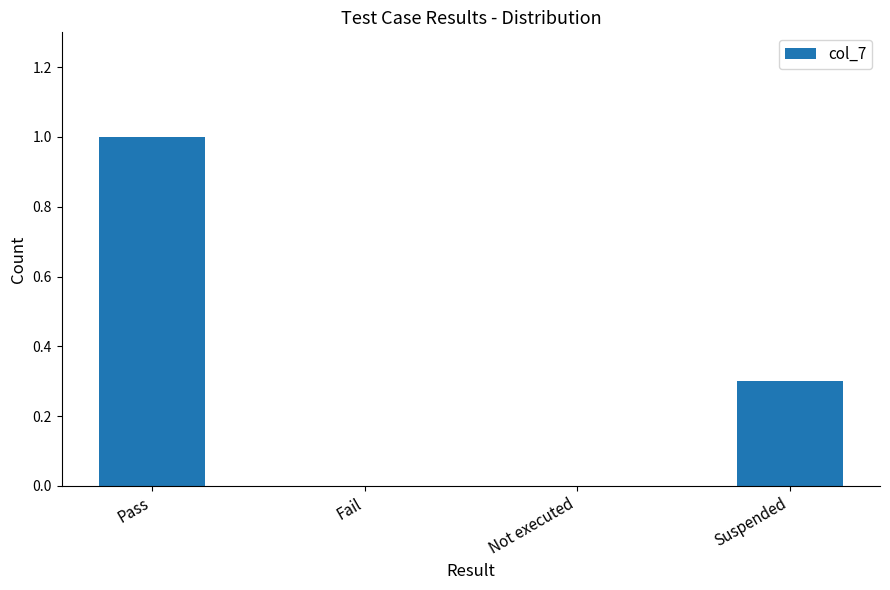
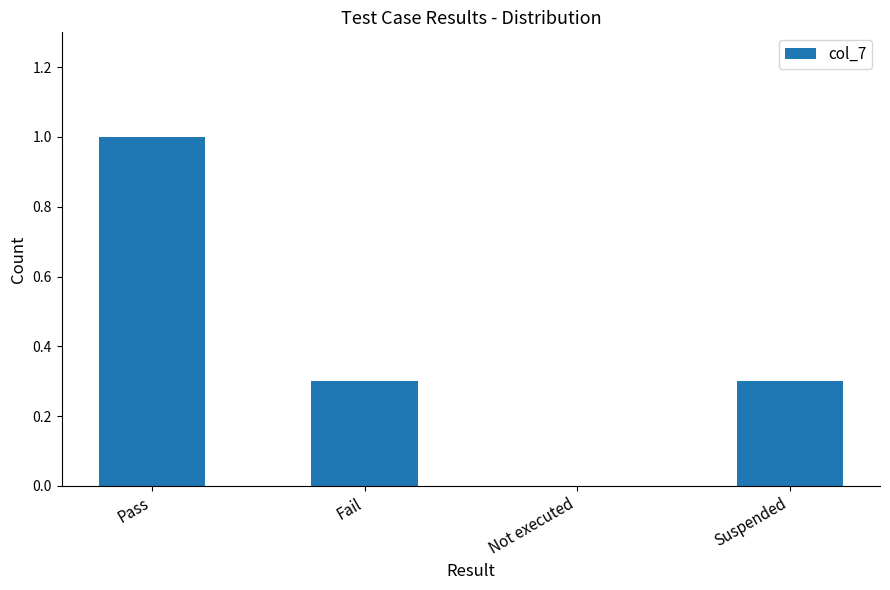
Fail: 0.0 -> 0.3
